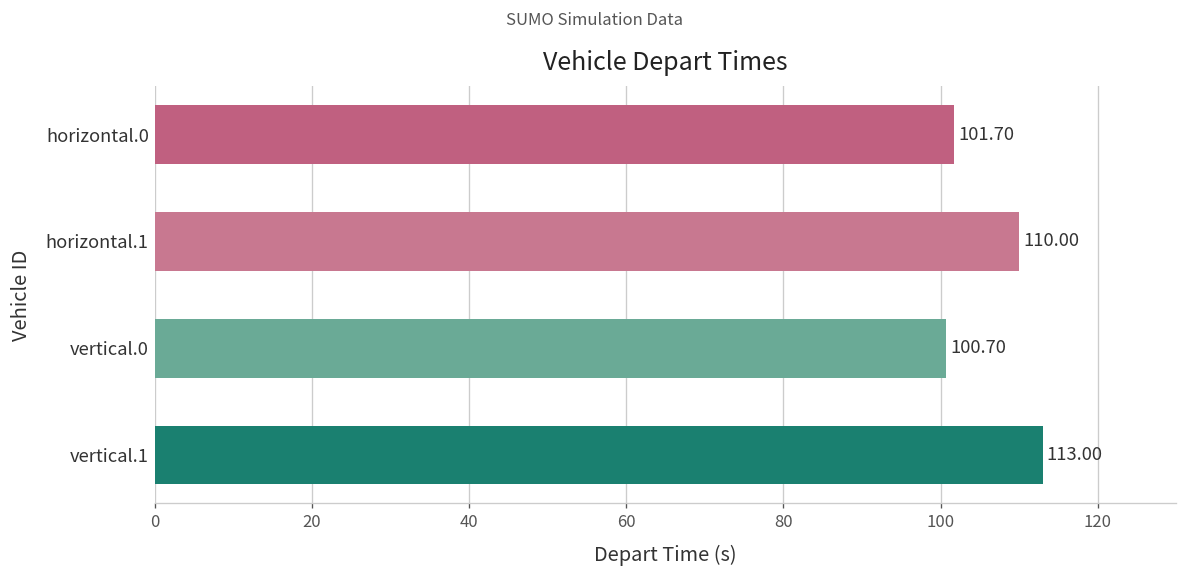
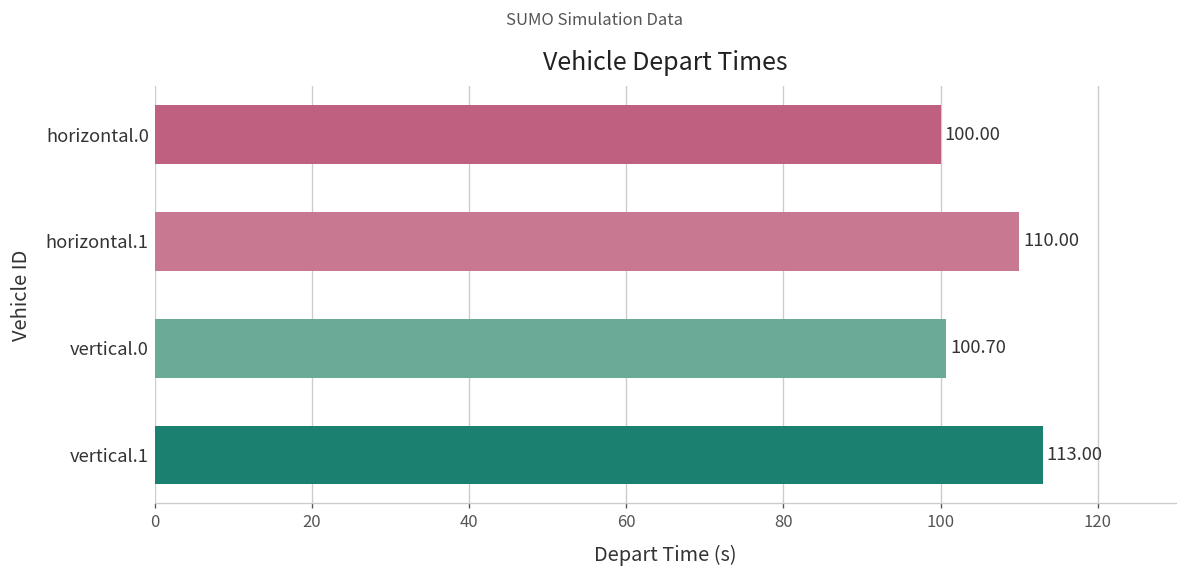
horizontal.0: 101.70 -> 100.00
